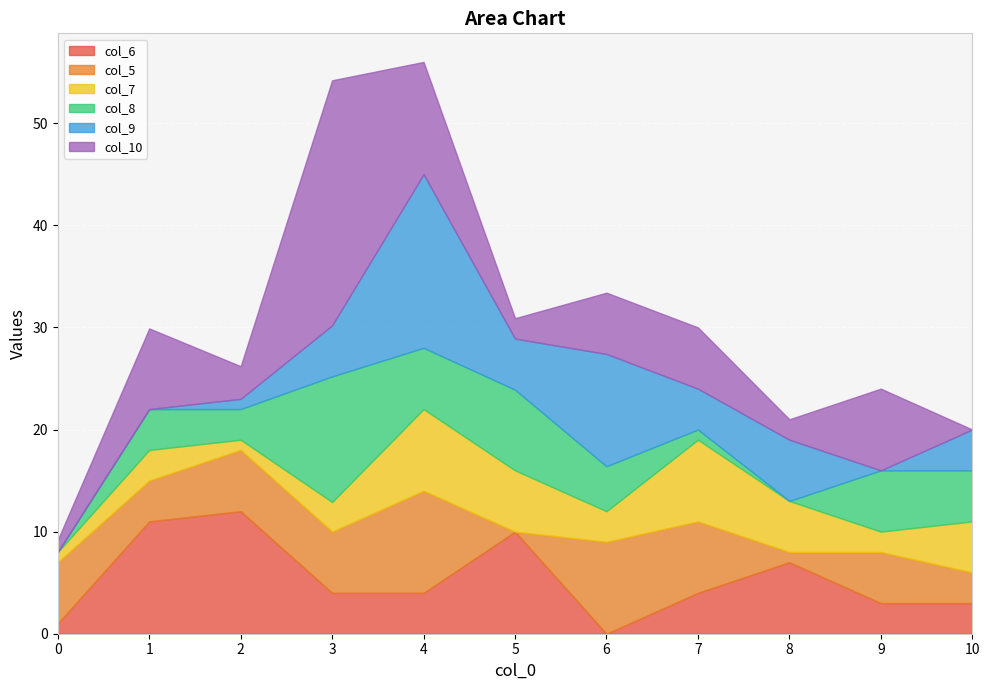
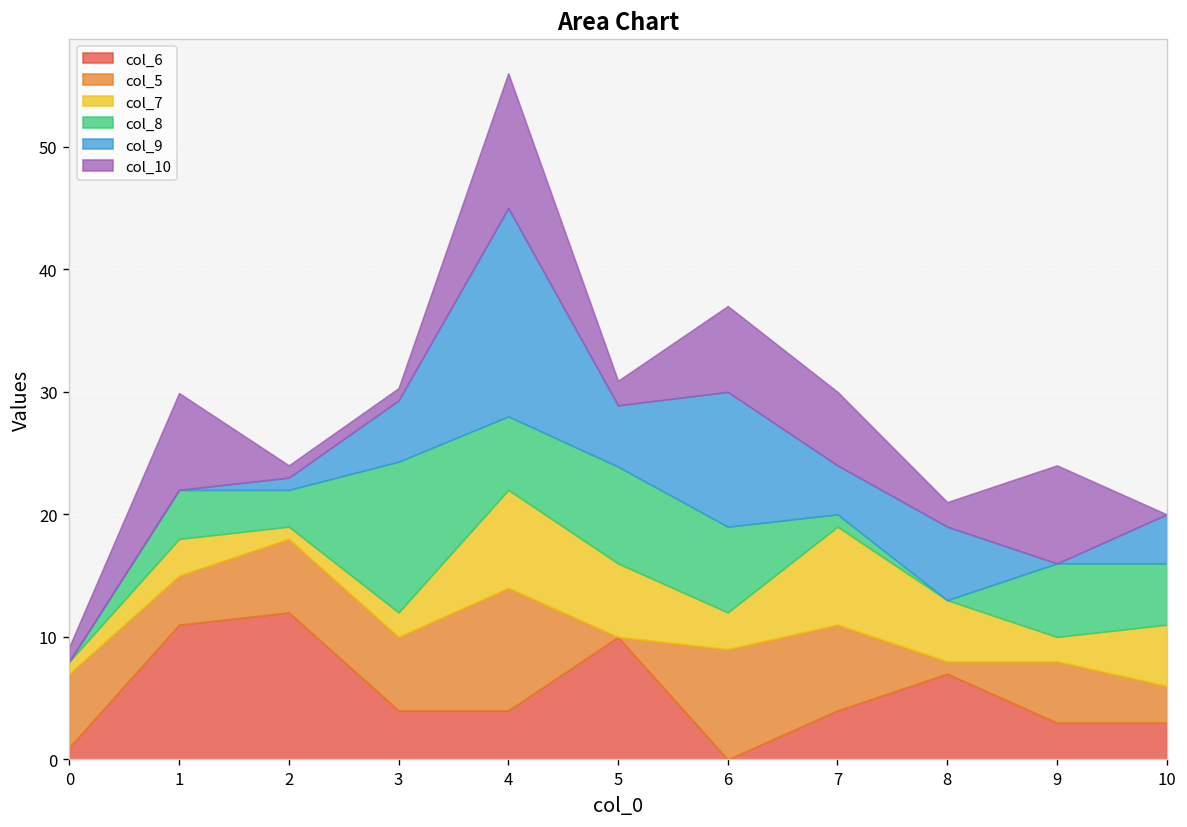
col_10, 2: 3.2 -> 1.0
col_7, 3: 2.9 -> 2.0
col_10, 3: 24 -> 1
col_8, 6: 4.4 -> 7.0
col_10, 6: 6 -> 7
